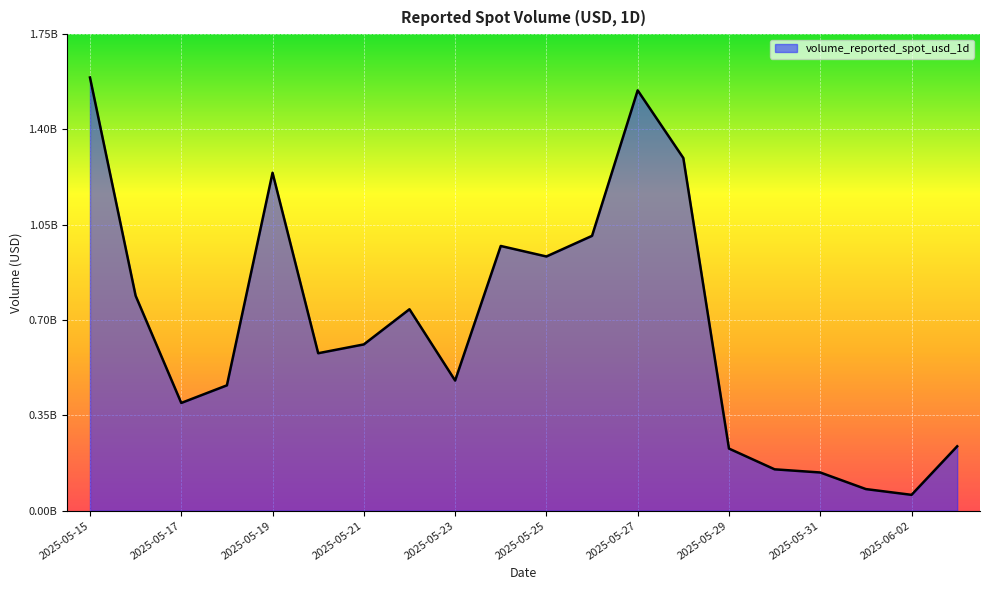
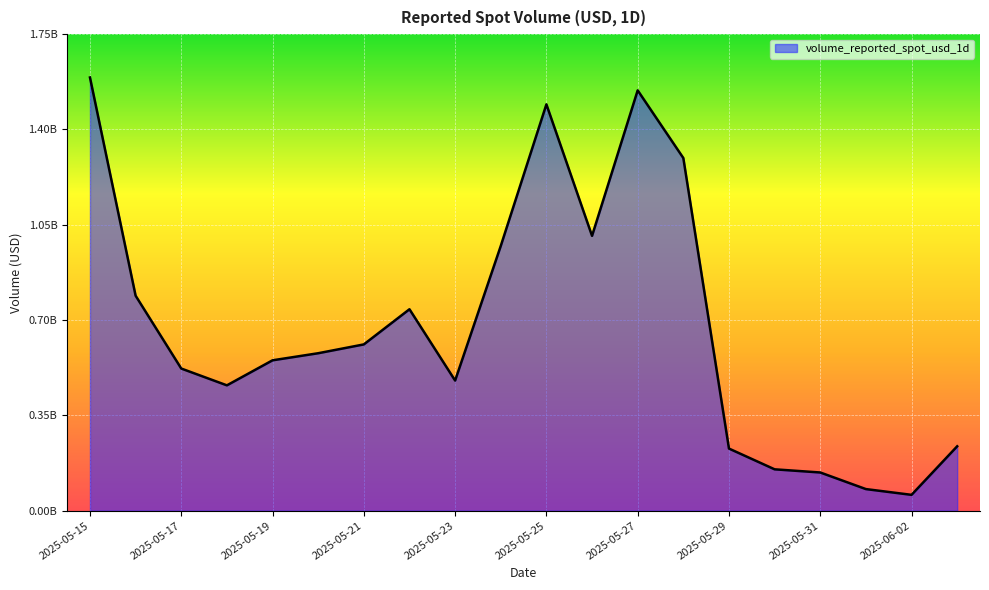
2025-05-17: 390000000 -> 520000000
2025-05-19: 1240000000 -> 550000000
2025-05-25: 930000000 -> 1490000000
